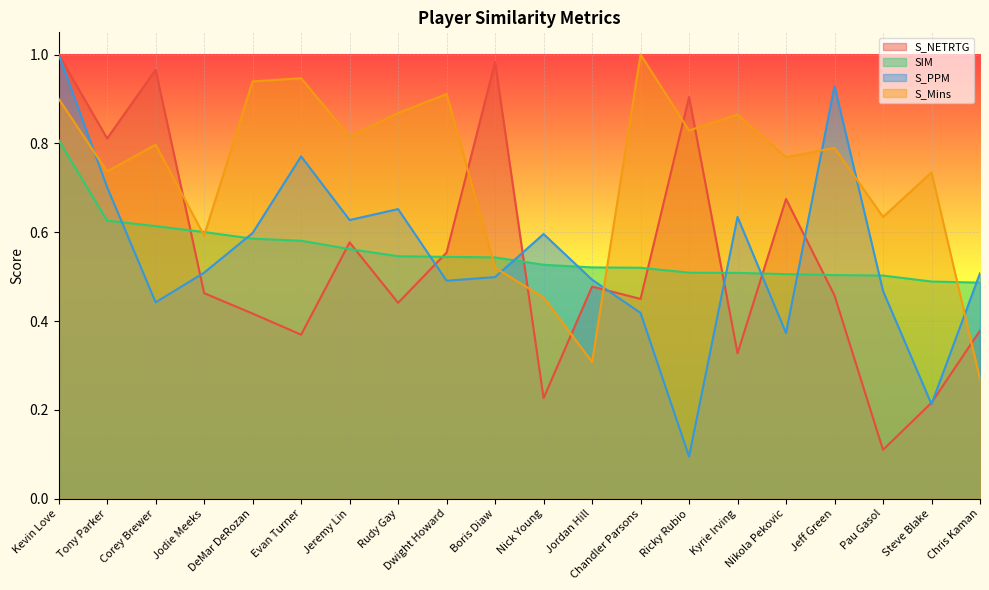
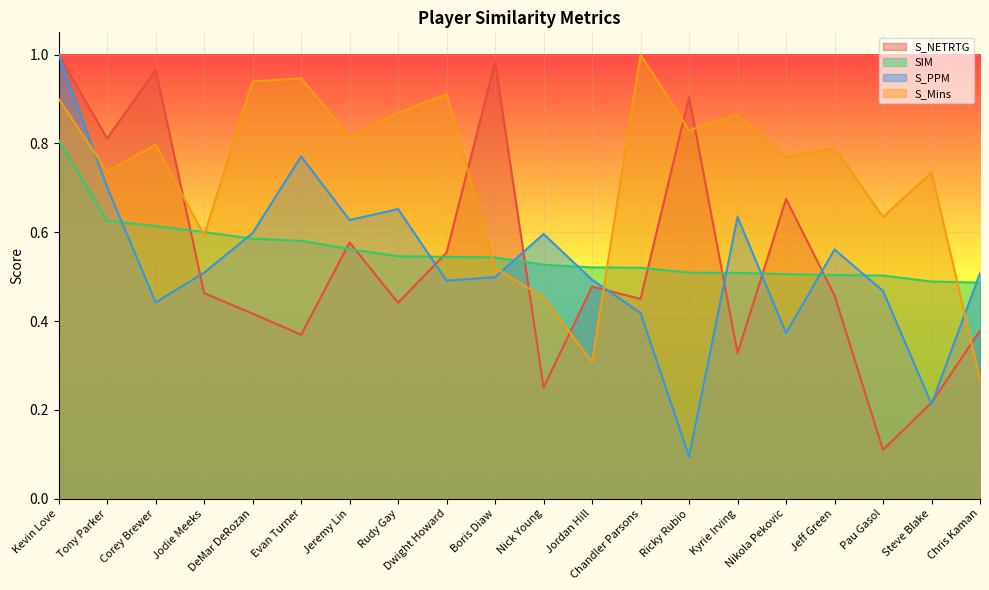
S_NETRTG, Nick Young: 0.23 -> 0.25
S_PPM, Jeff Green: 0.93 -> 0.56
